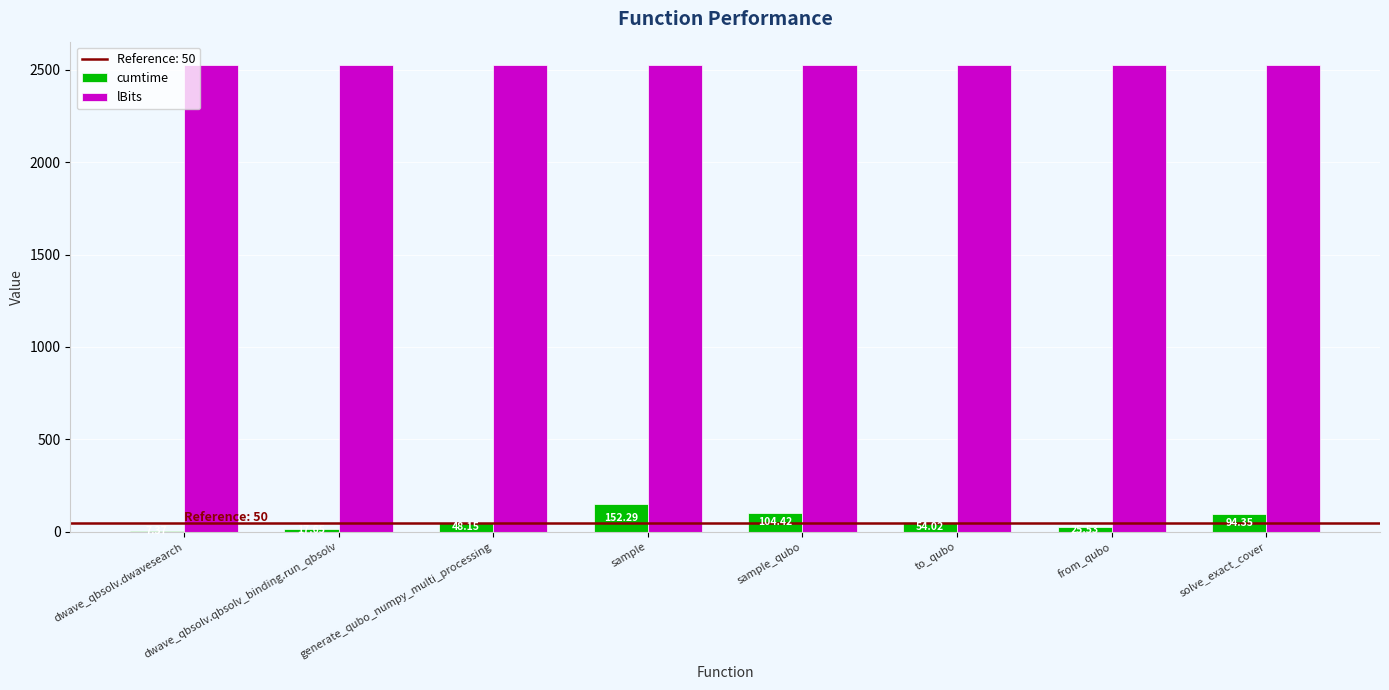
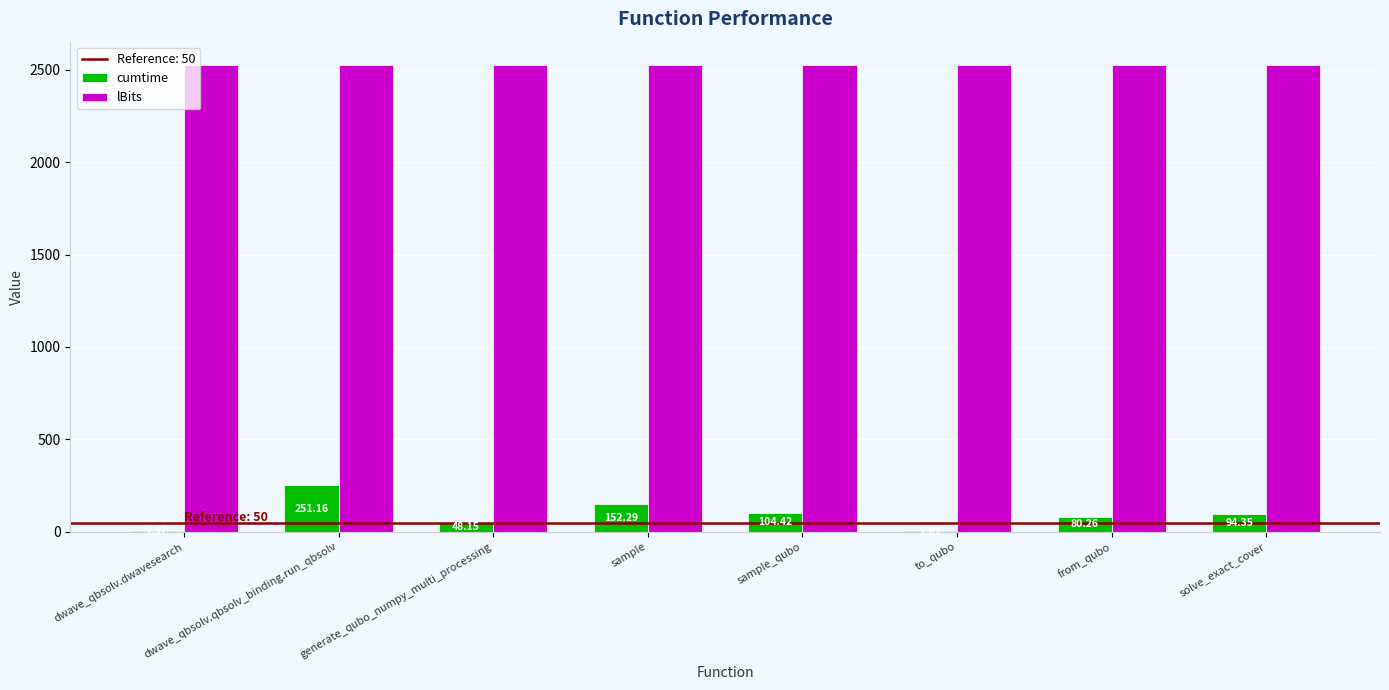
cumtime, dwave_qbsolv.qbsolv_binding.run_qbsolv: 20 -> 250
cumtime, to_qubo: 50 -> 0
cumtime, from_qubo: 30 -> 80
